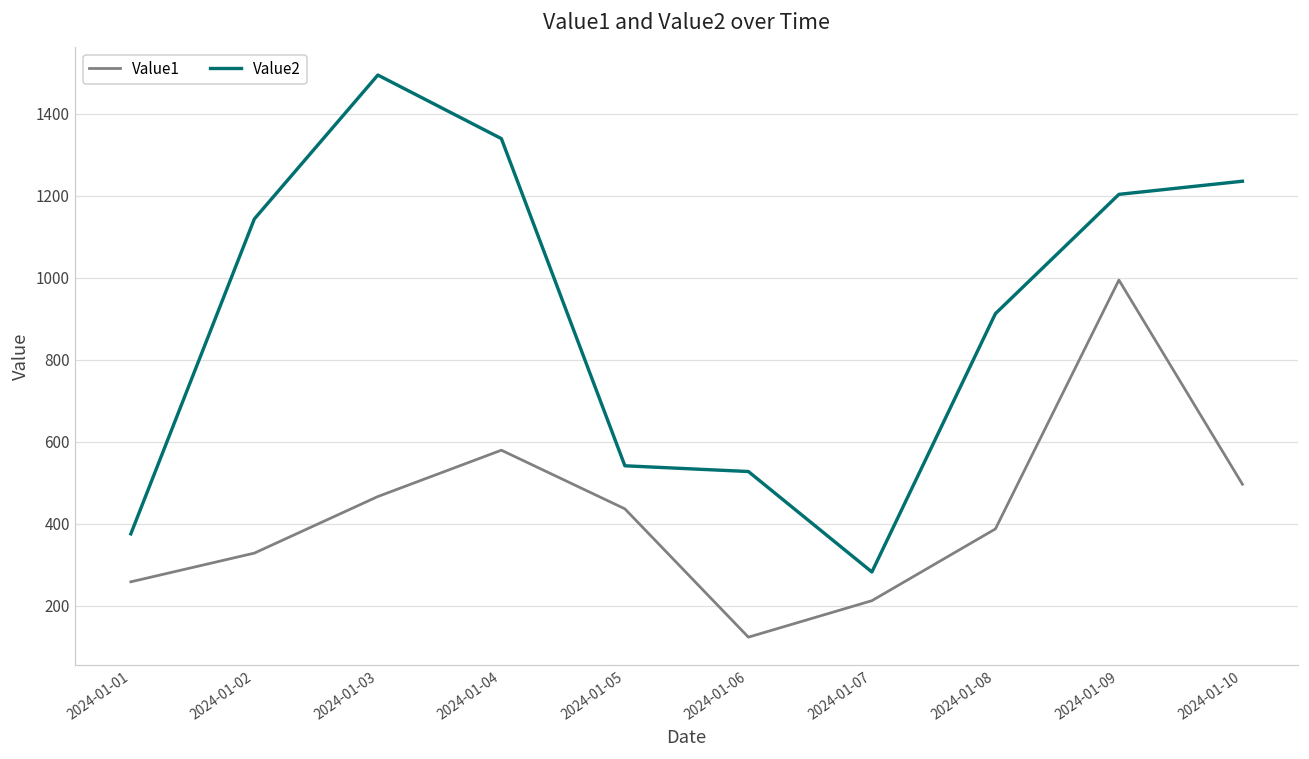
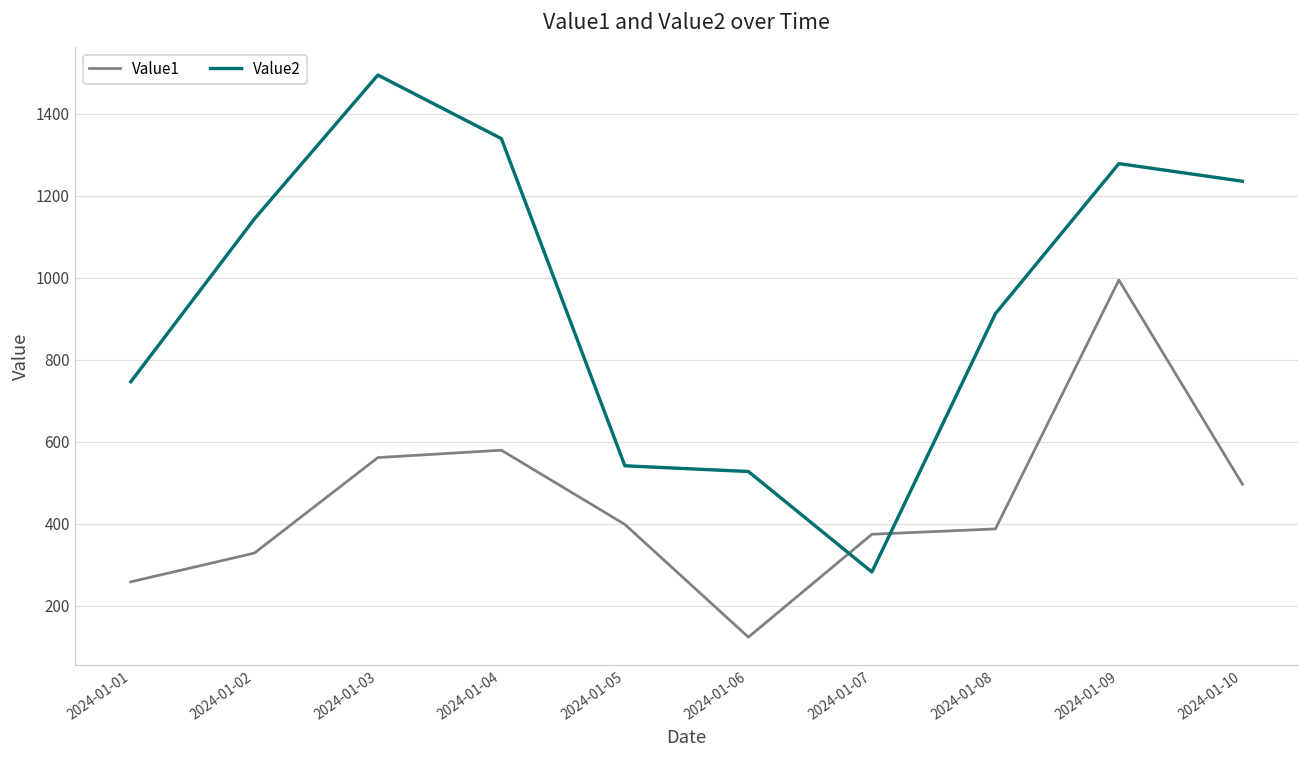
Value2, 2024-01-01: 380 -> 750
Value1, 2024-01-03: 470 -> 560
Value1, 2024-01-05: 440 -> 400
Value1, 2024-01-07: 210 -> 370
Value2, 2024-01-09: 1200 -> 1280
